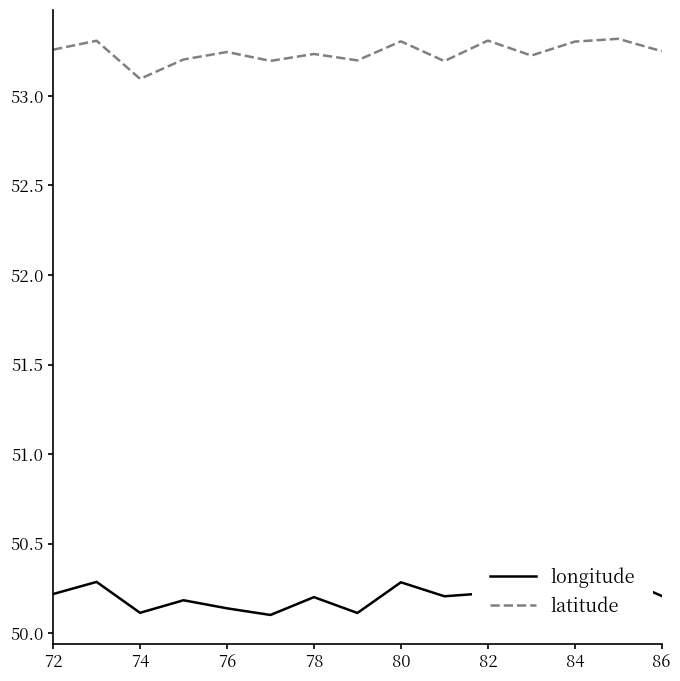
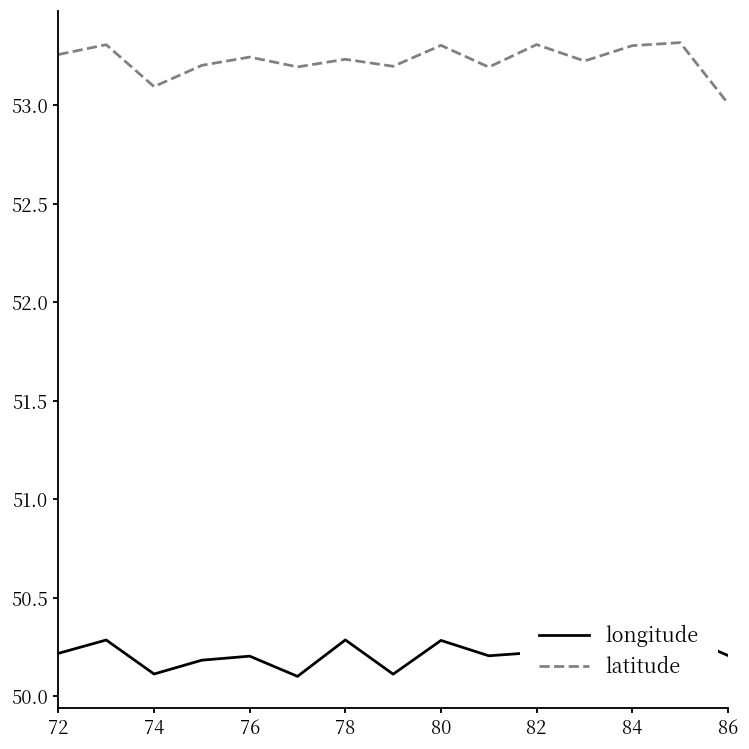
longitude, 76: 50.14 -> 50.20
longitude, 78: 50.20 -> 50.29
latitude, 86: 53.25 -> 53.01
